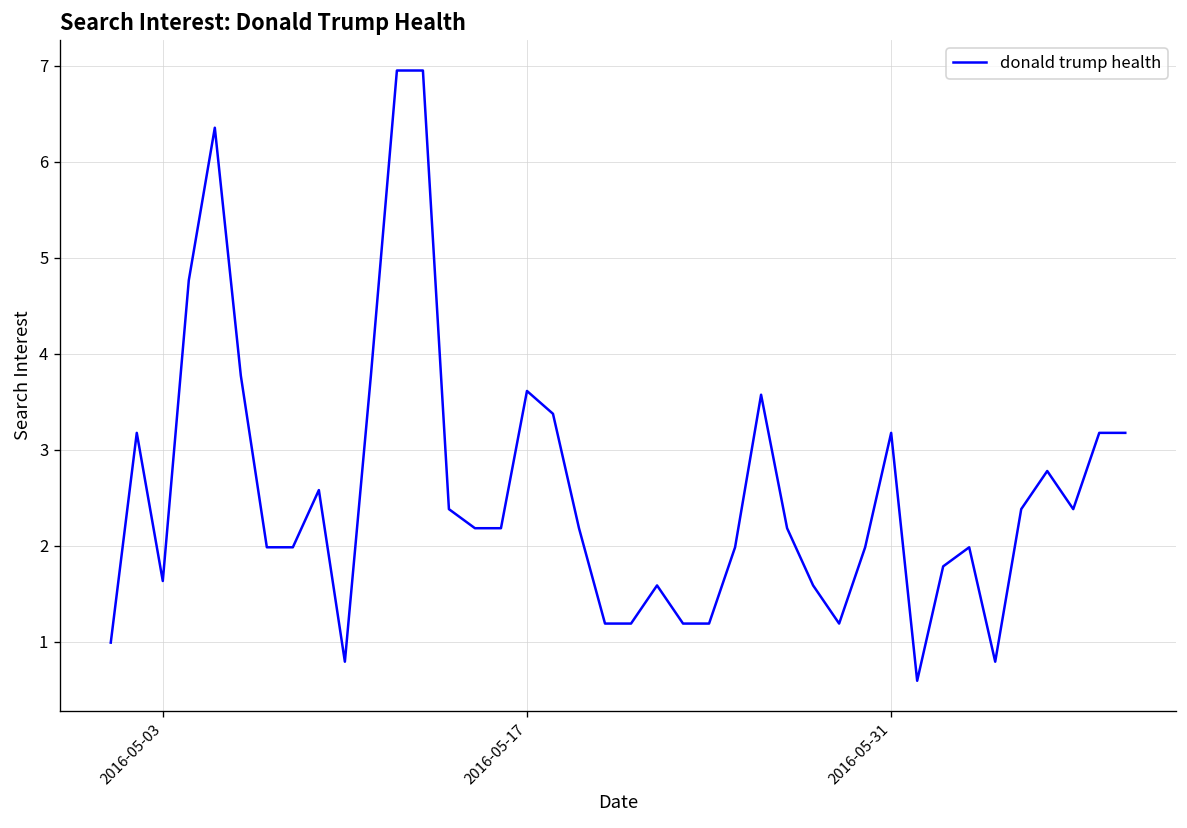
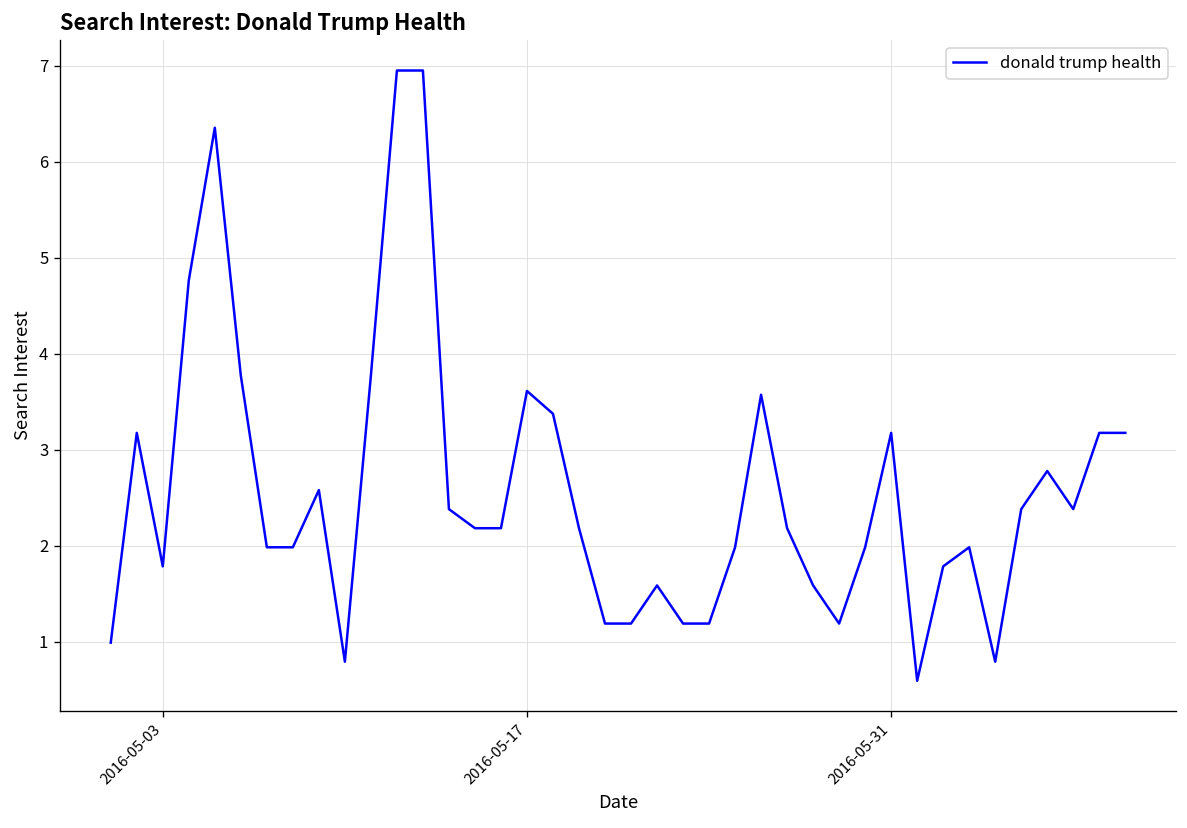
2016-05-03: 1.6 -> 1.8
